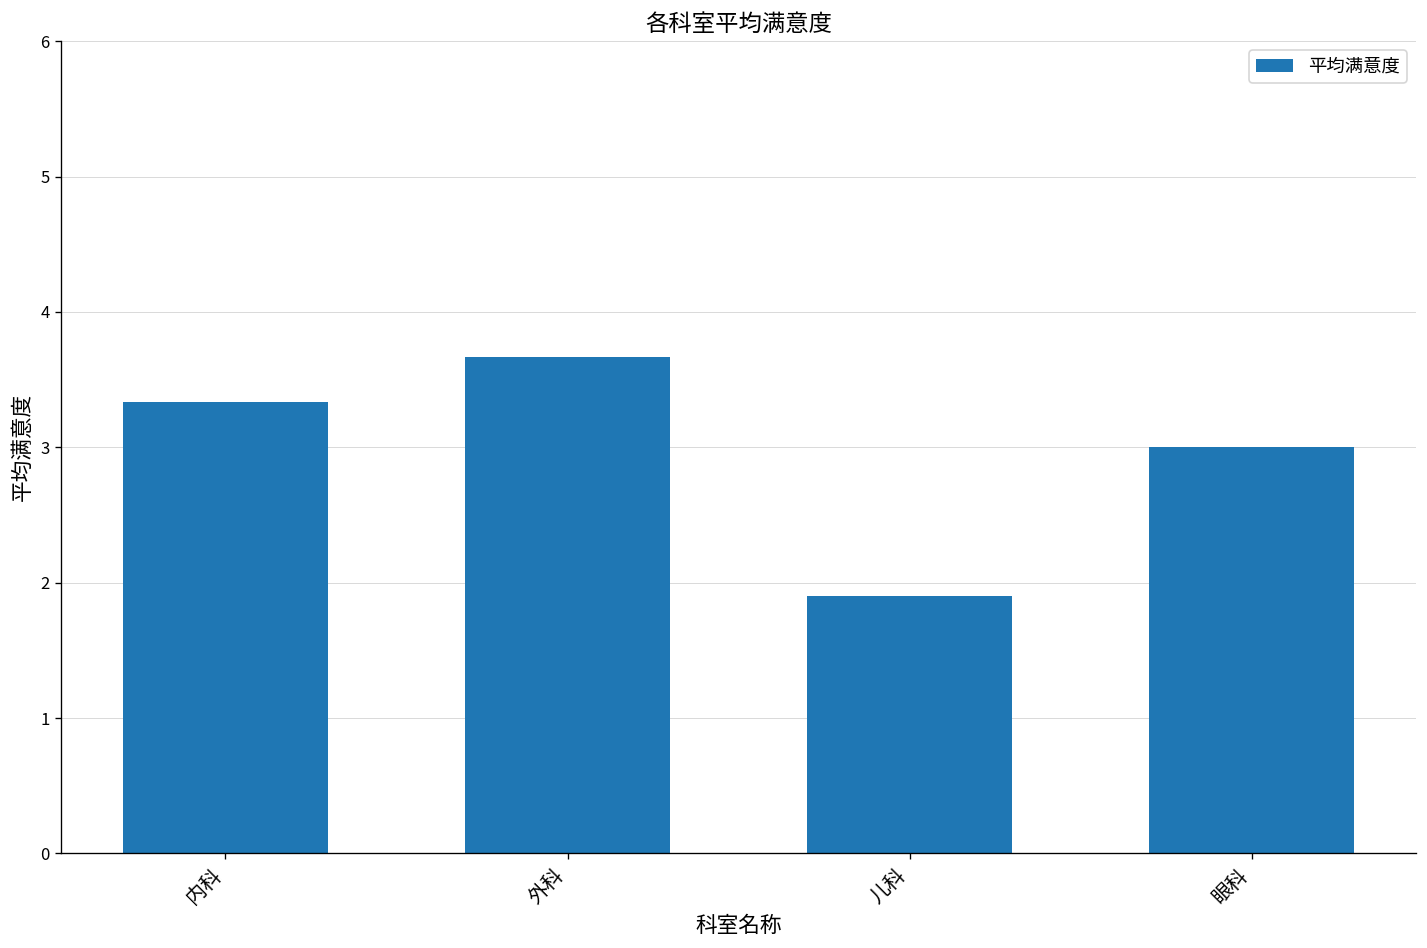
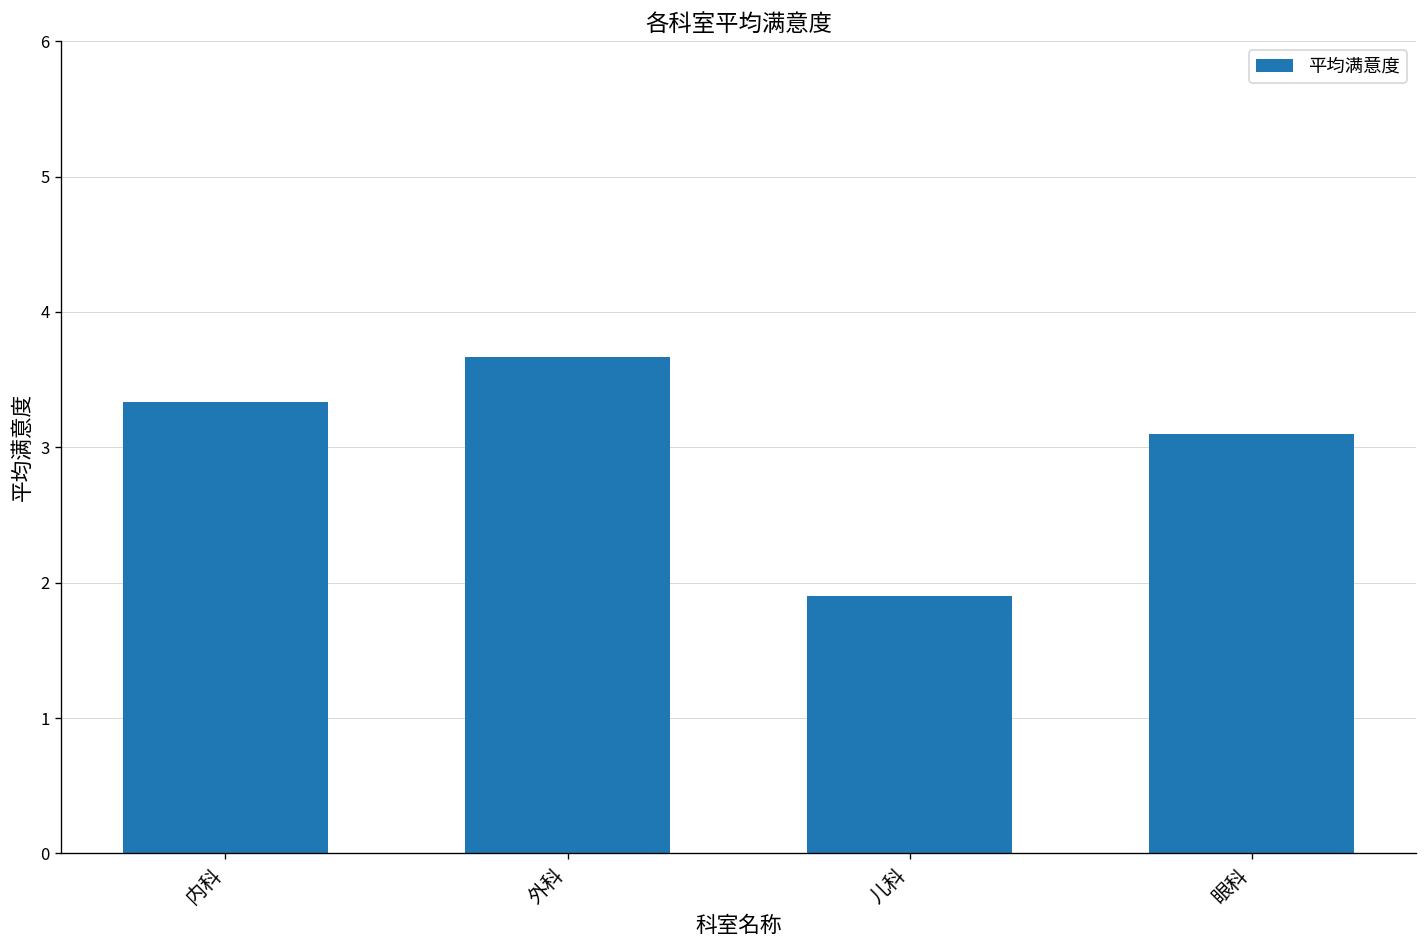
眼科: 3.0 -> 3.1
